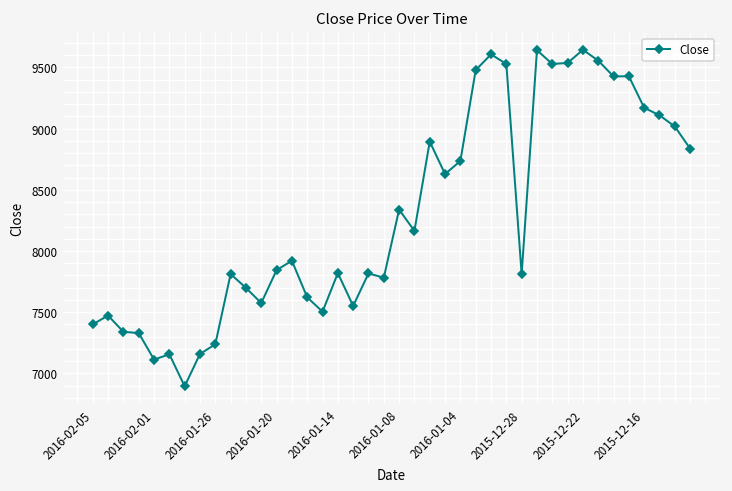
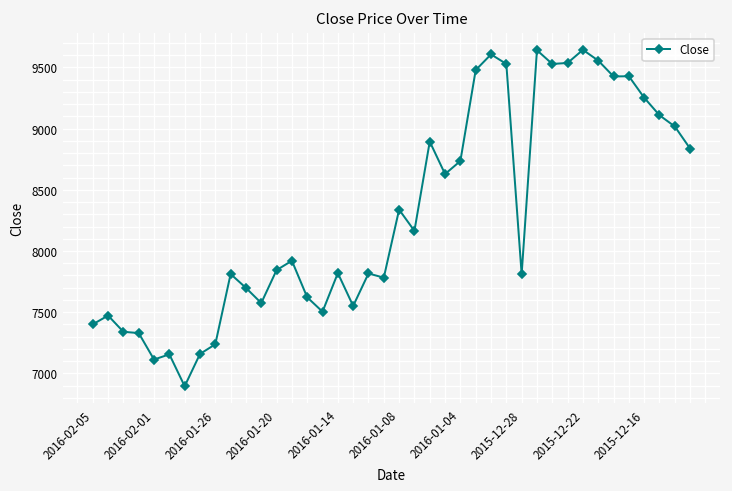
2015-12-16: 9170 -> 9250
